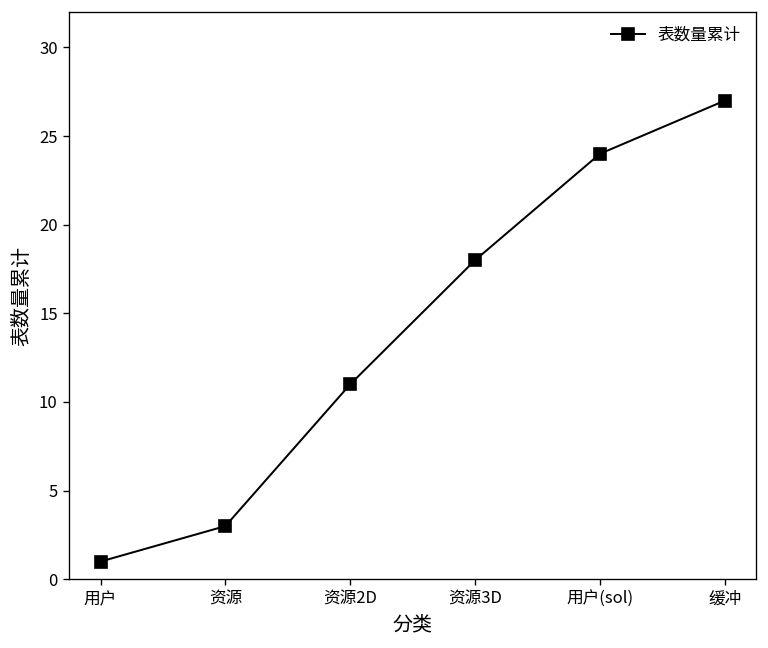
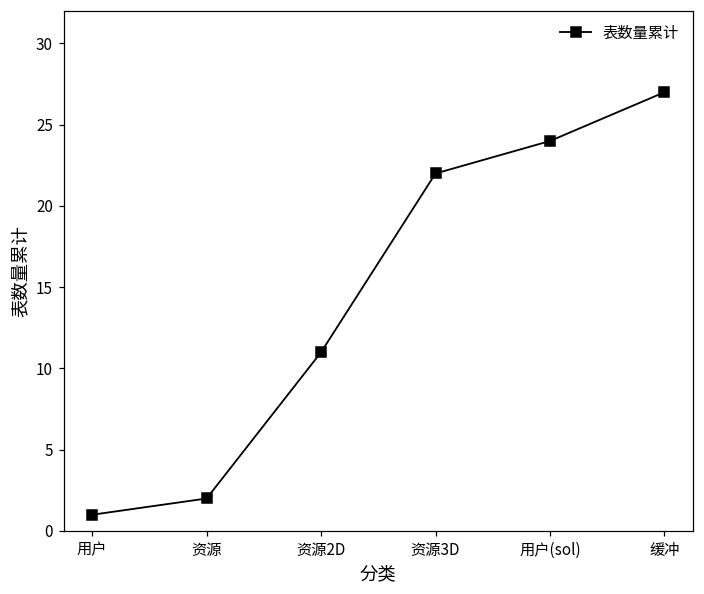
资源: 3 -> 2
资源3D: 18 -> 22
